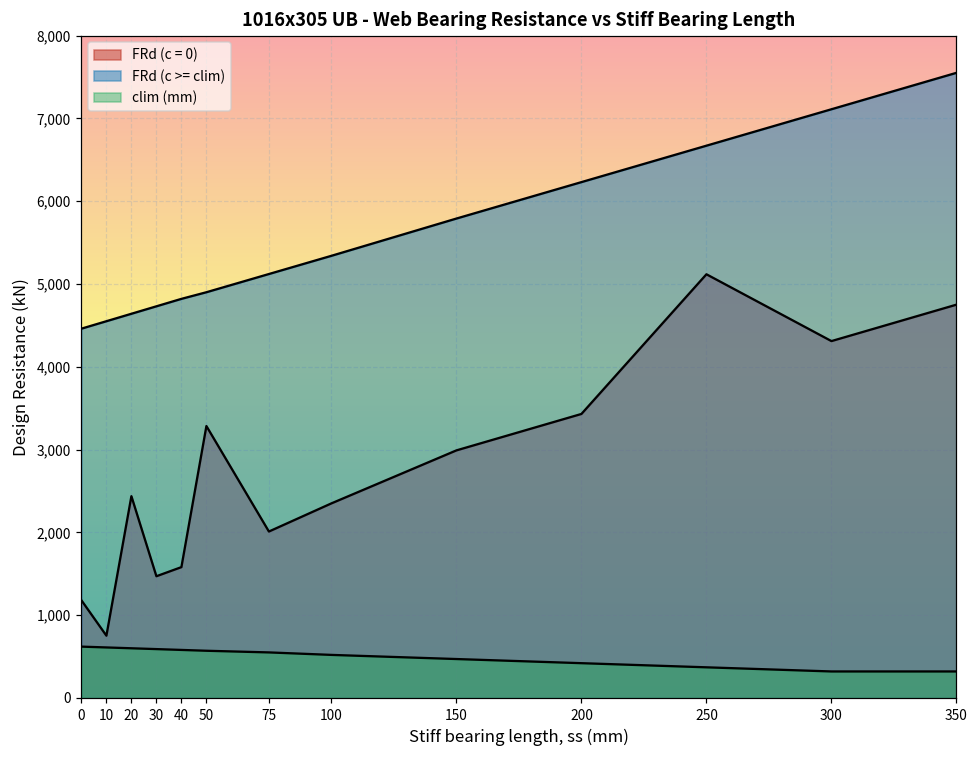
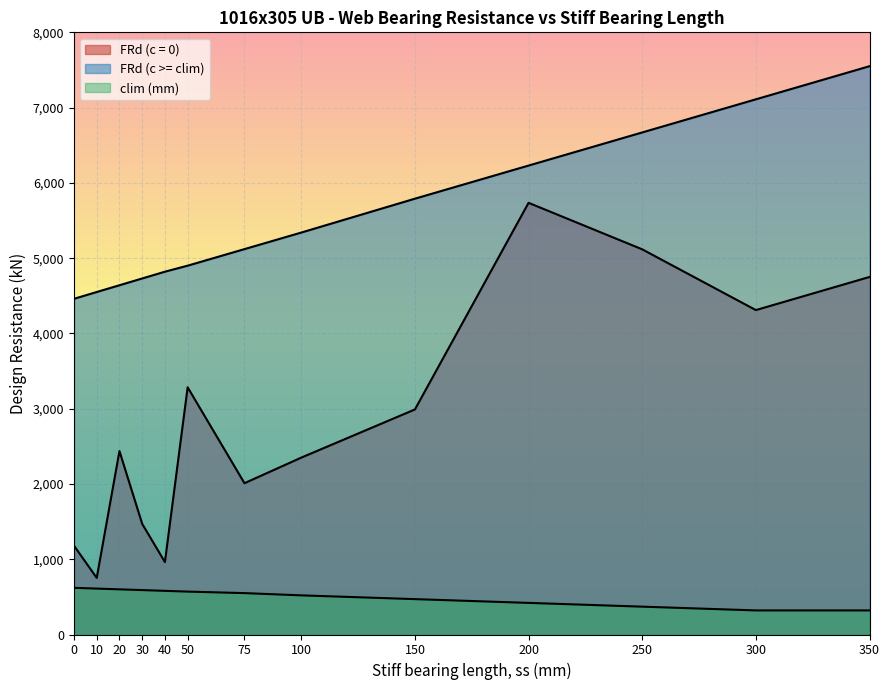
FRd (c = 0), 40: 1,600 -> 1,000
FRd (c = 0), 200: 3,400 -> 5,700
